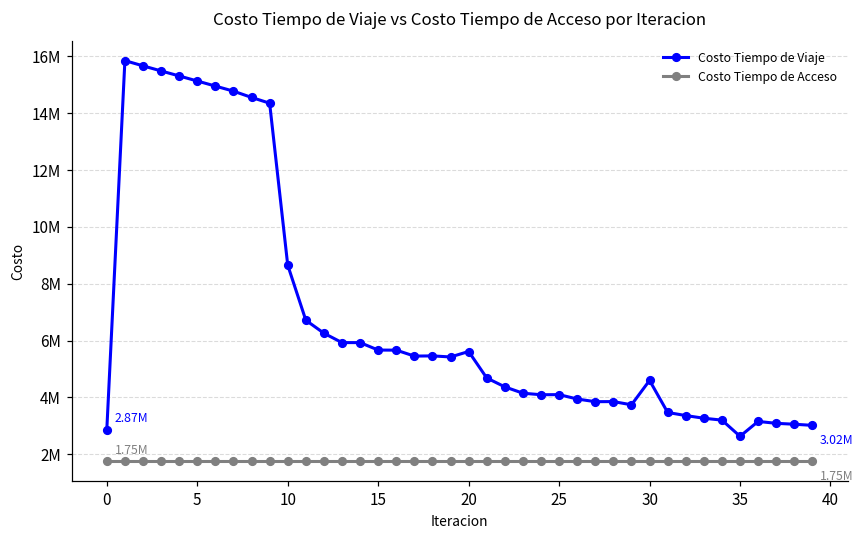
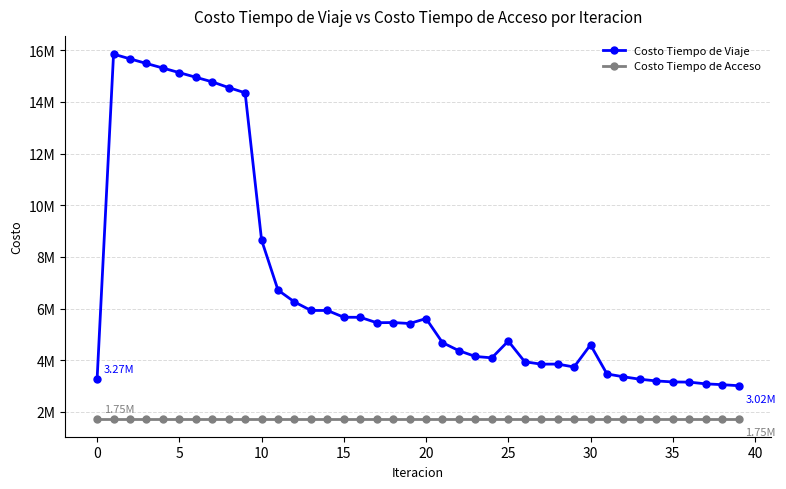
Costo Tiempo de Viaje, 0: 2.87M -> 3.27M
Costo Tiempo de Viaje, 25: 4100000 -> 4700000
Costo Tiempo de Viaje, 35: 2600000 -> 3200000
